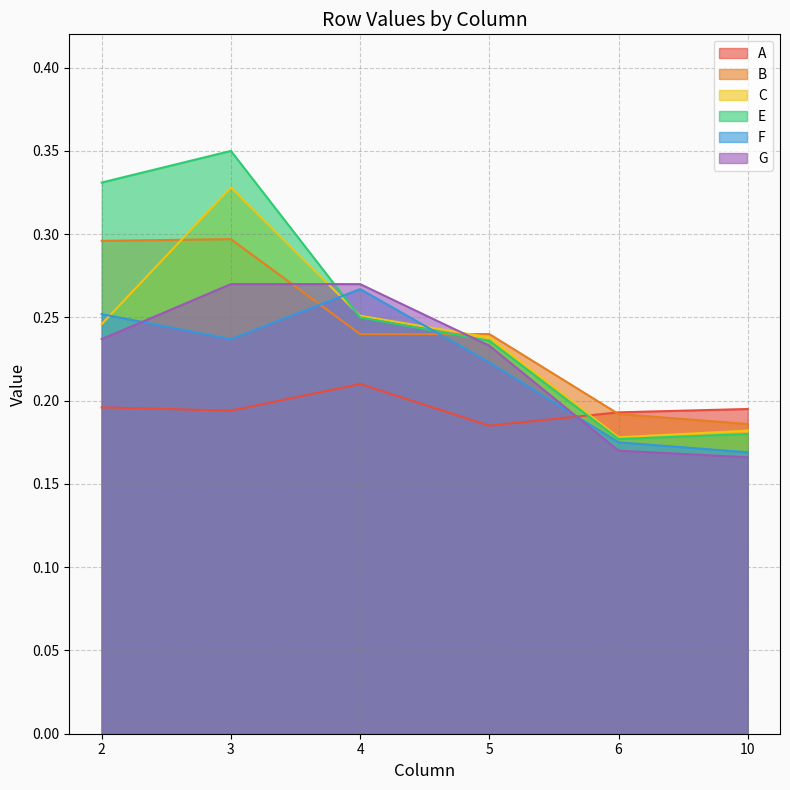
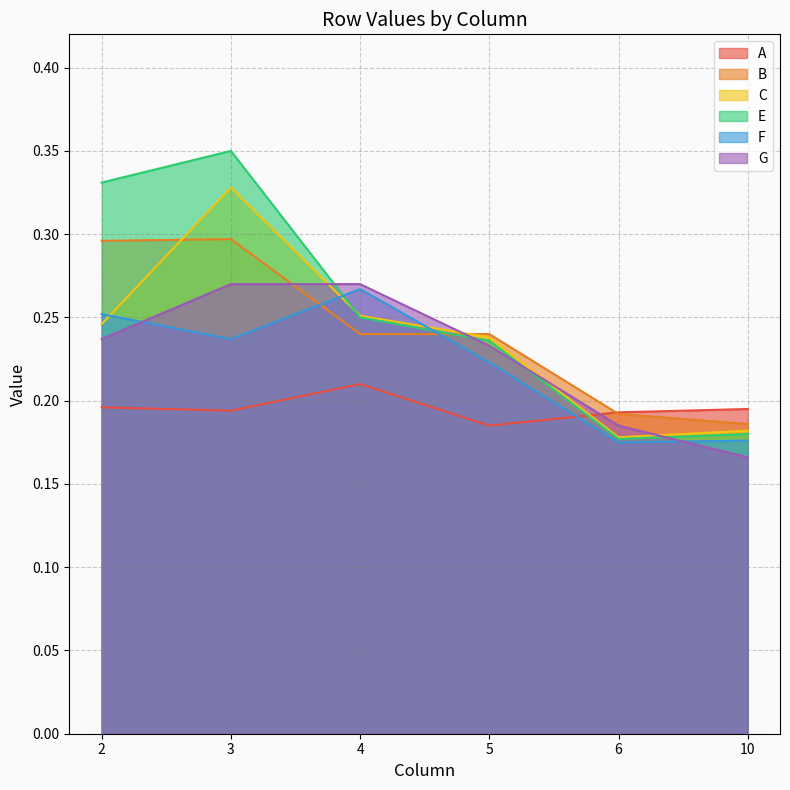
G, 6: 0.170 -> 0.185
F, 10: 0.169 -> 0.176
